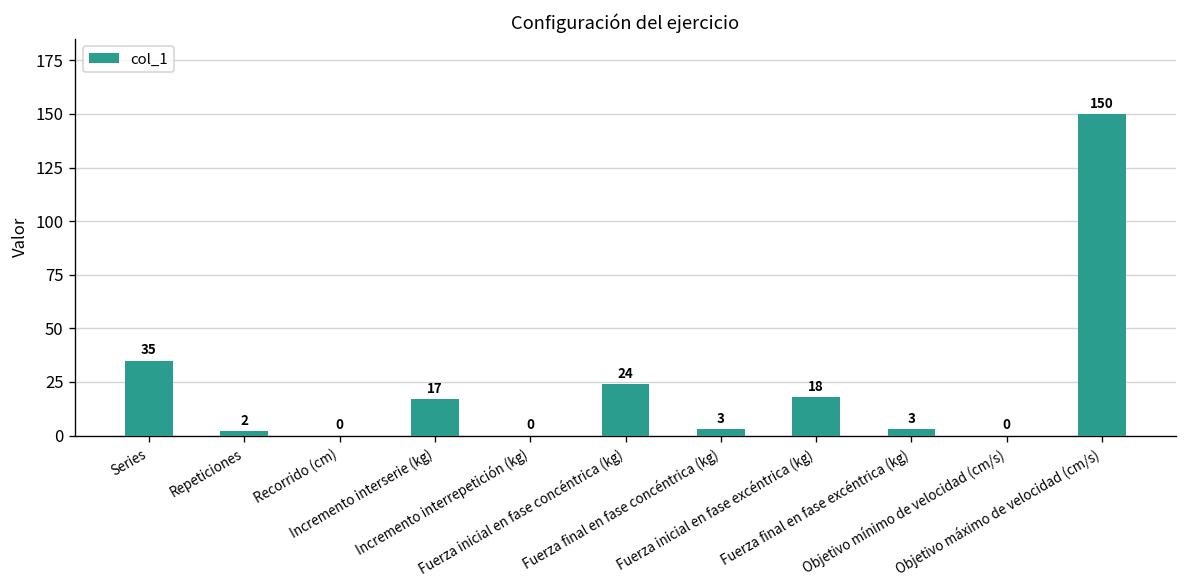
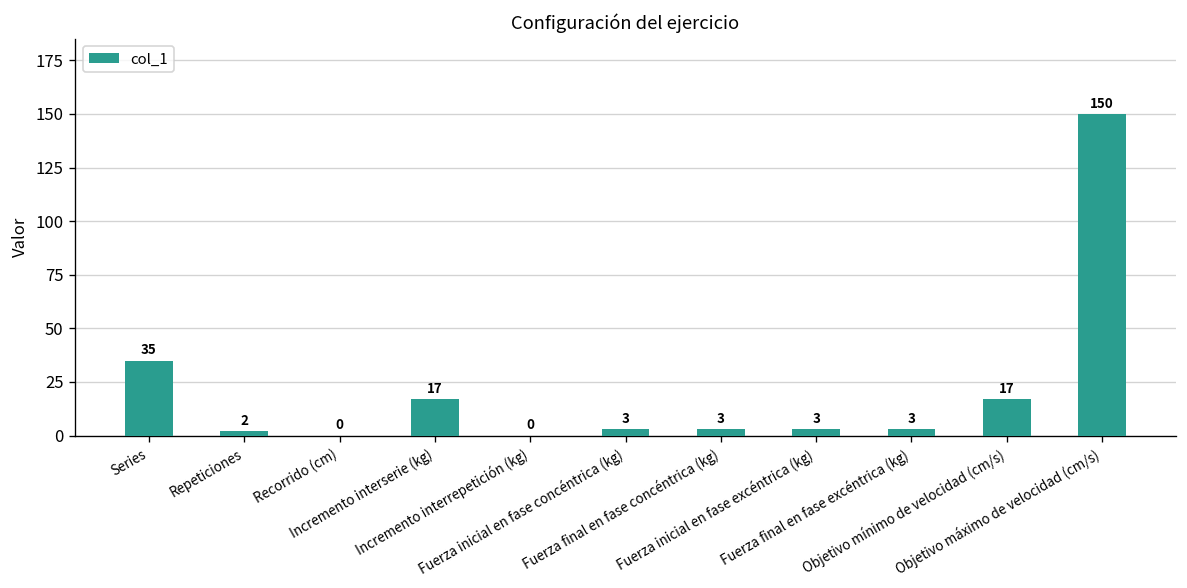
Fuerza inicial en fase concéntrica (kg): 24 -> 3
Fuerza inicial en fase excéntrica (kg): 18 -> 3
Objetivo mínimo de velocidad (cm/s): 0 -> 17
